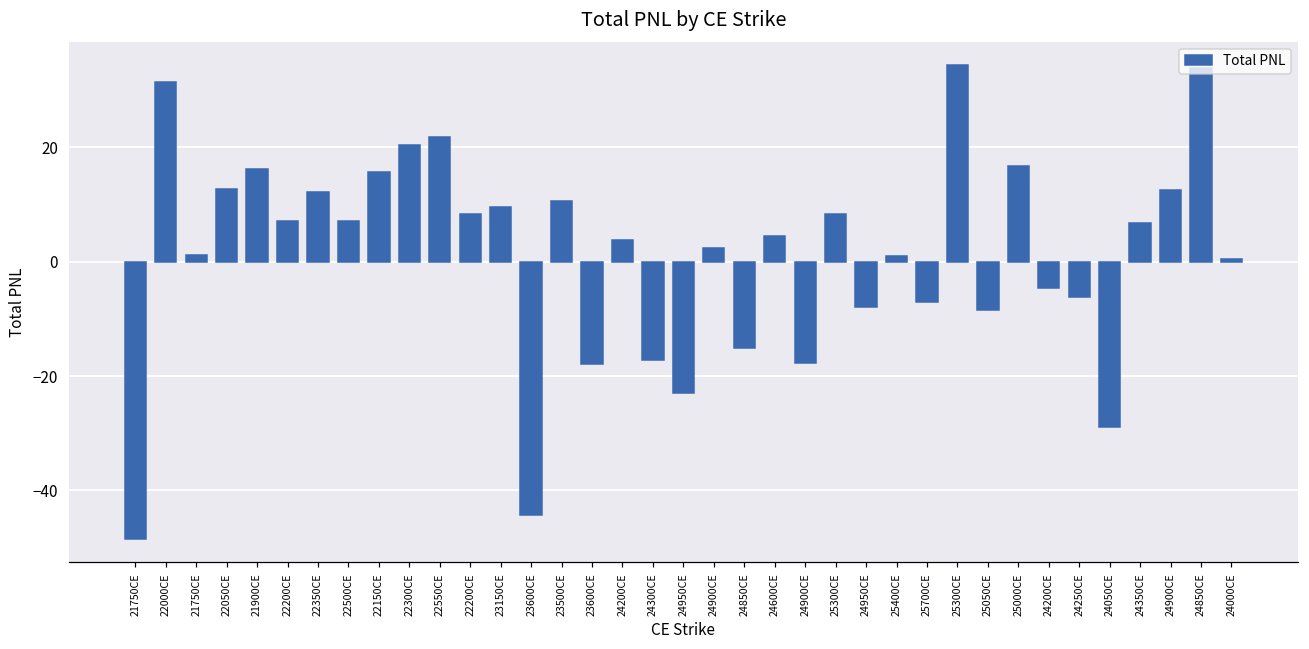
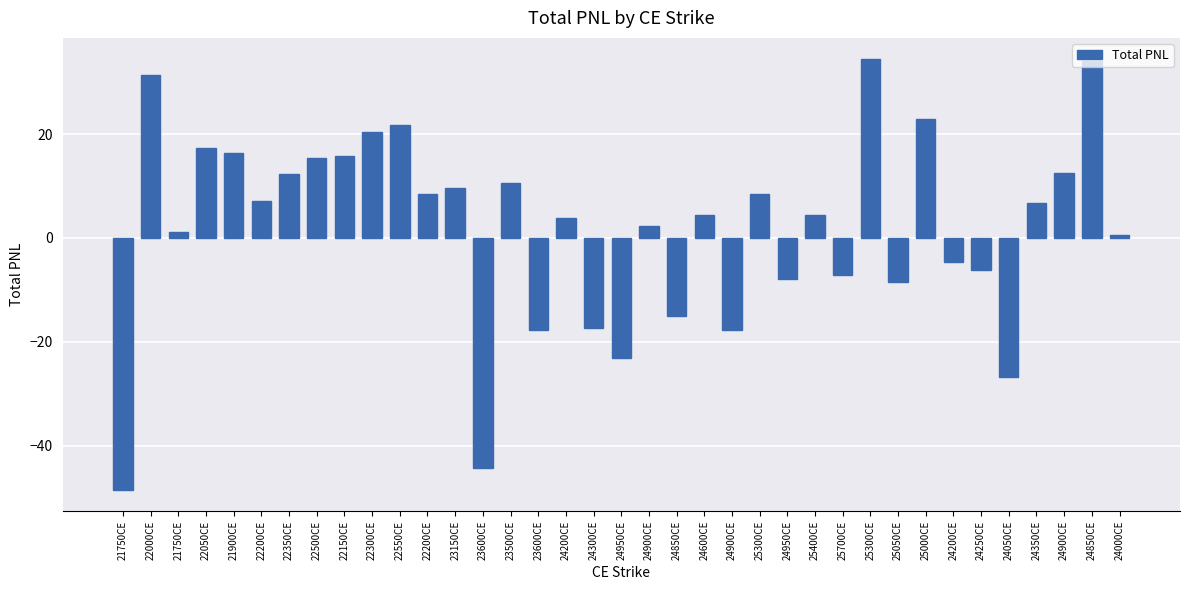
22050CE: 13 -> 17
22500CE: 7 -> 15
25400CE: 1 -> 4
25000CE: 17 -> 23
24050CE: -29 -> -27
